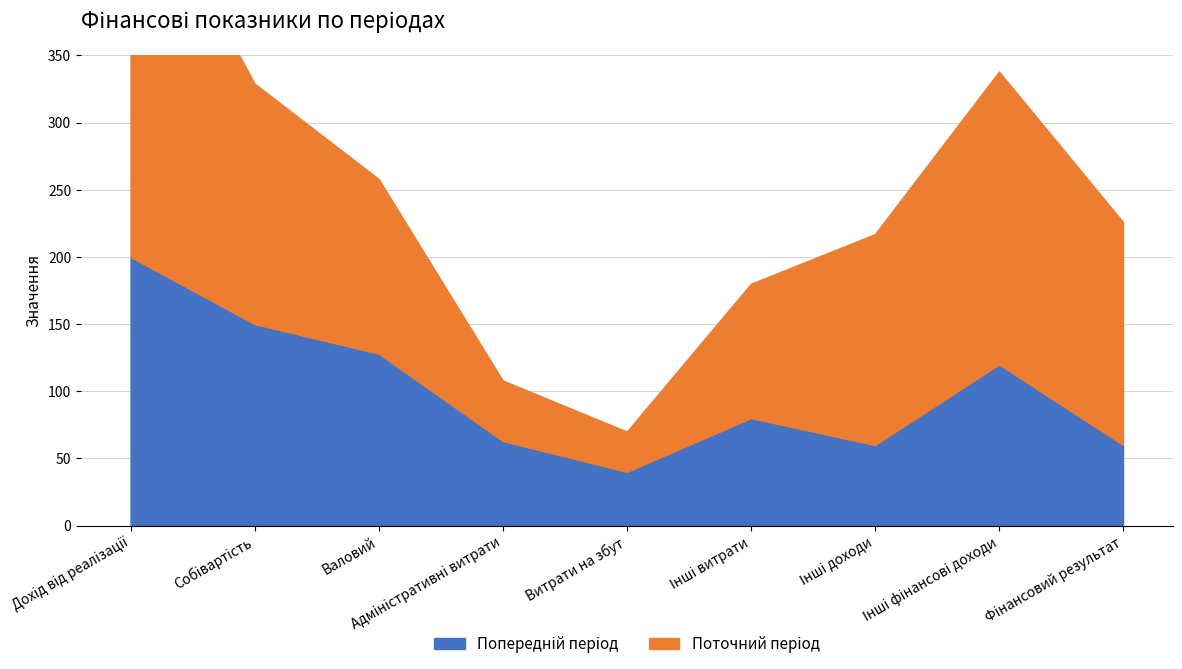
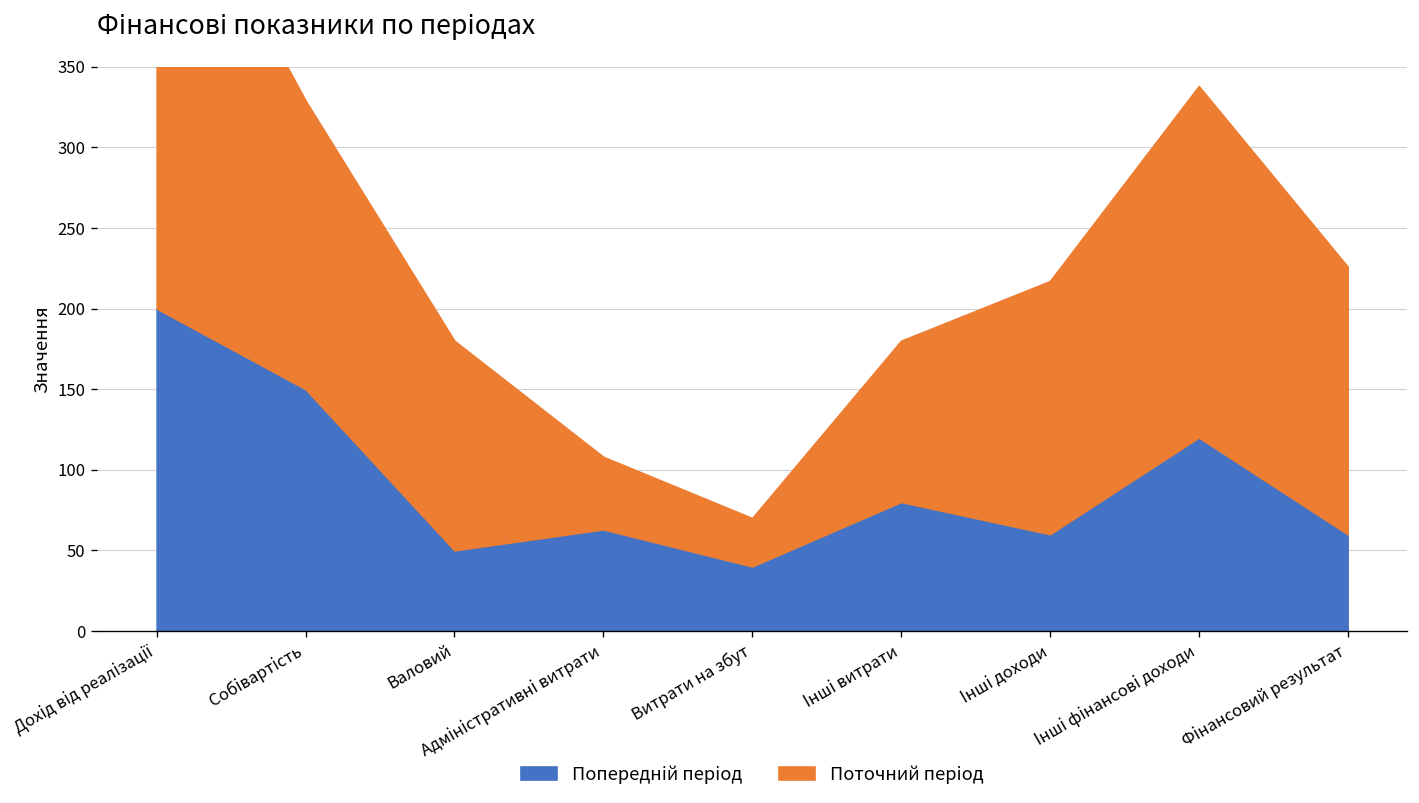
Попередній період, Валовий: 128 -> 50
